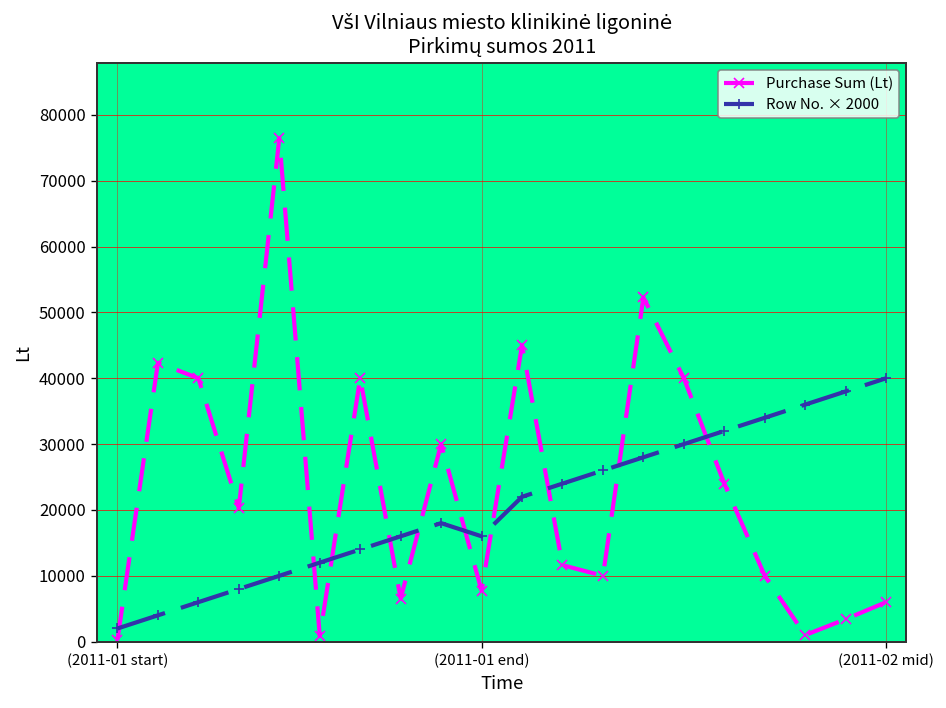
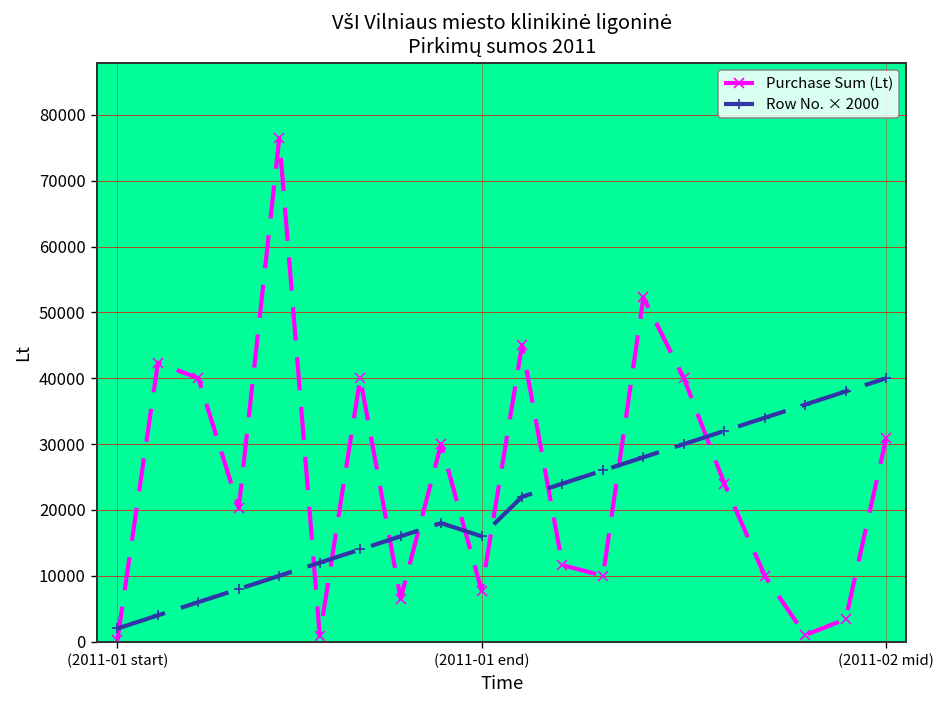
Purchase Sum (Lt), (2011-02 mid): 6000 -> 31000
